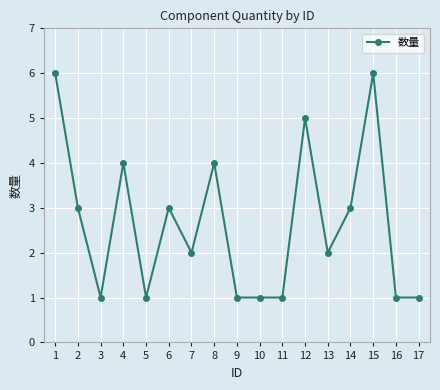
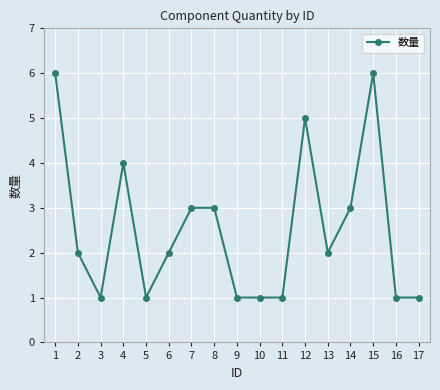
2: 3 -> 2
6: 3 -> 2
7: 2 -> 3
8: 4 -> 3
